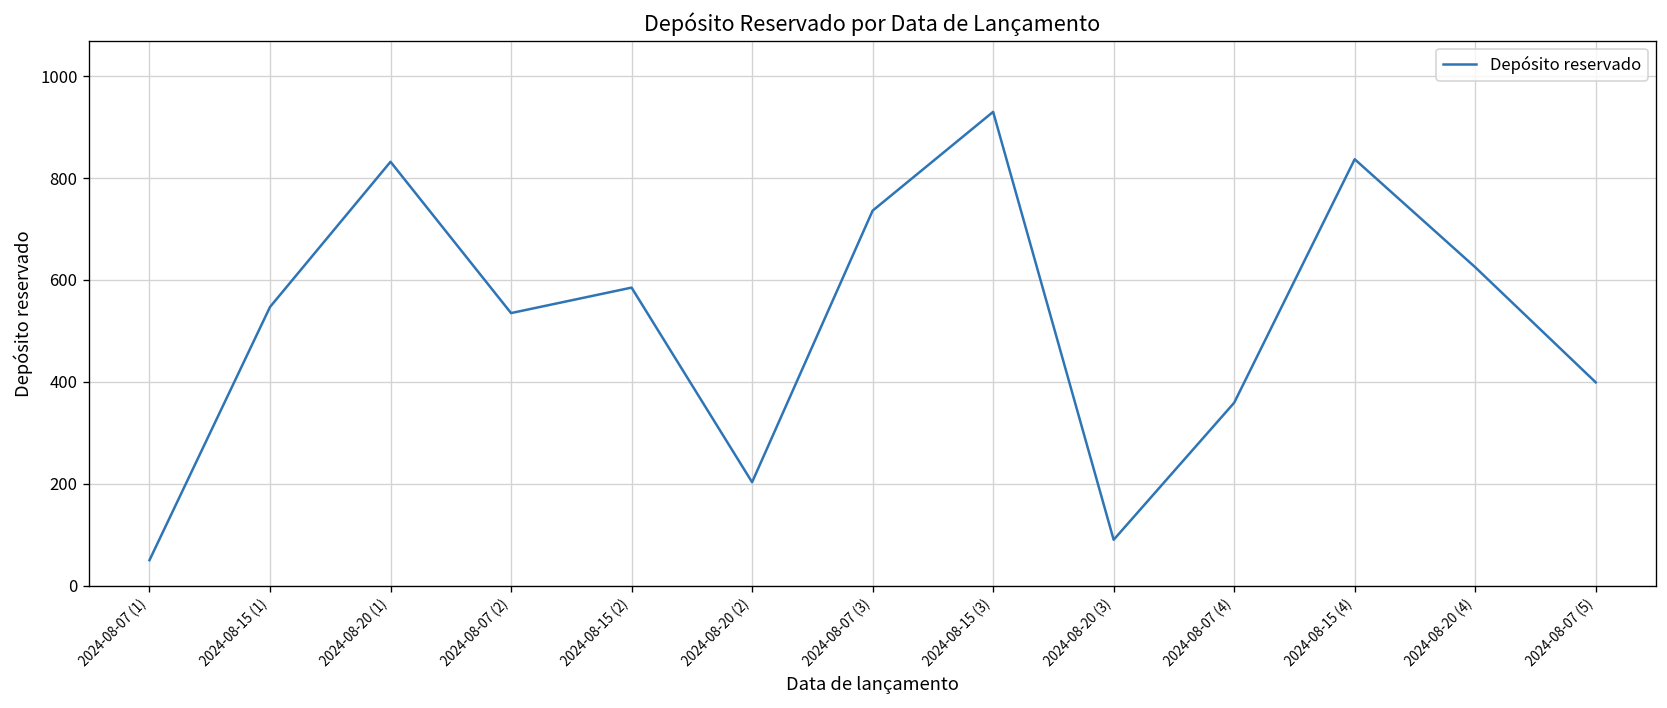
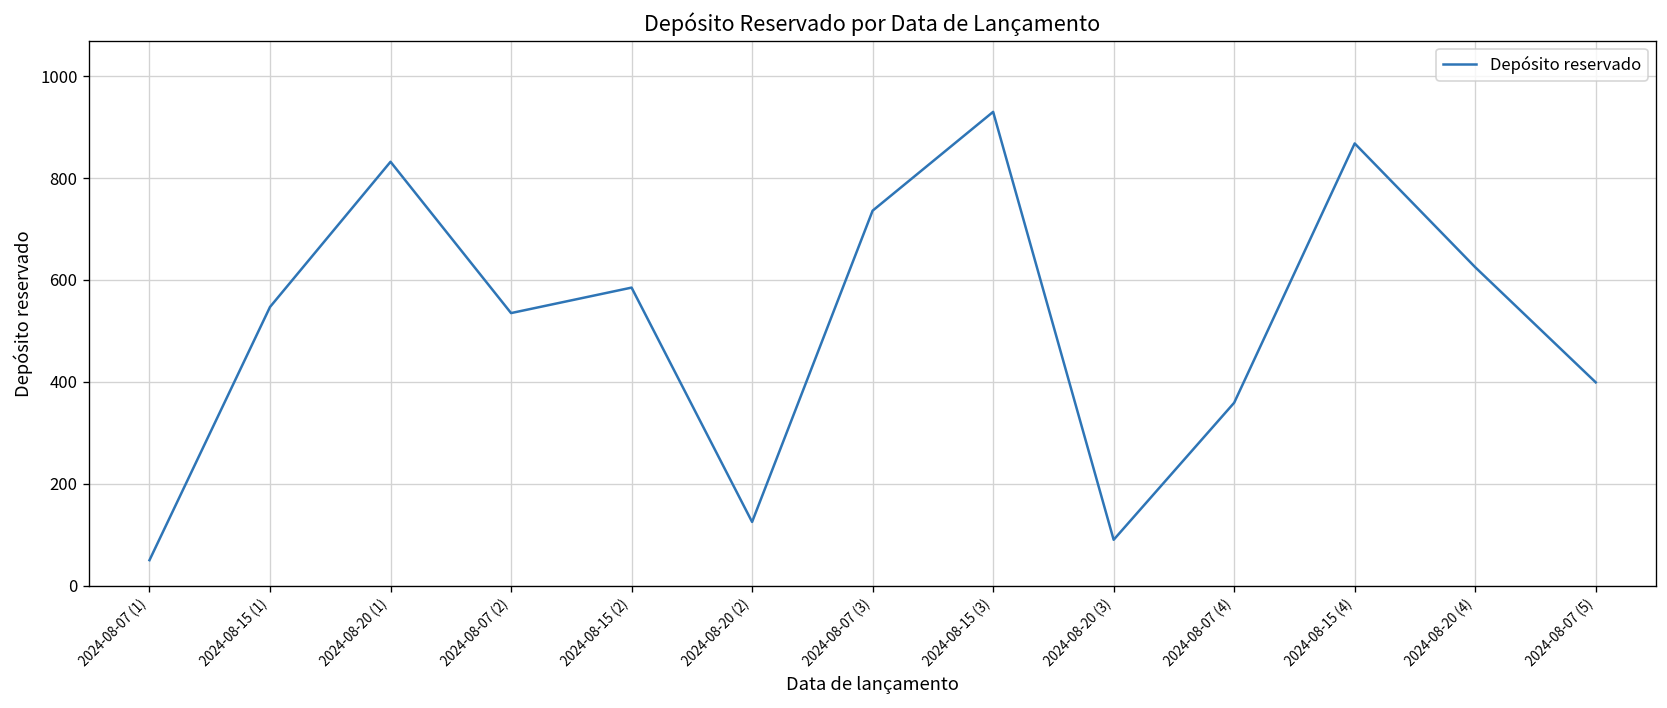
2024-08-20 (2): 200 -> 130
2024-08-15 (4): 840 -> 870
